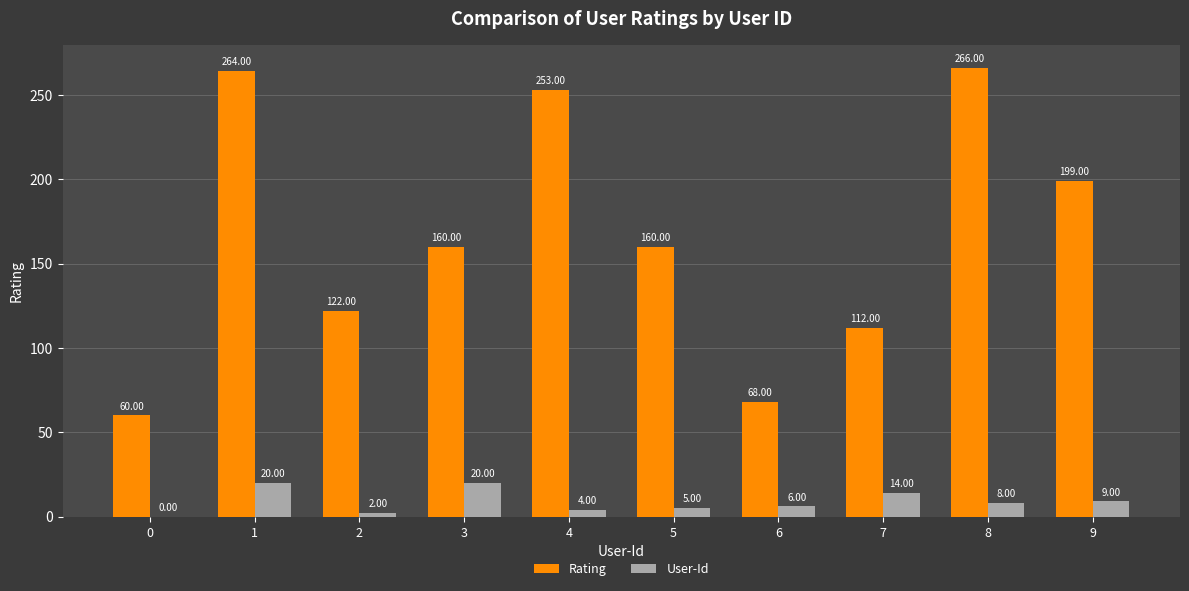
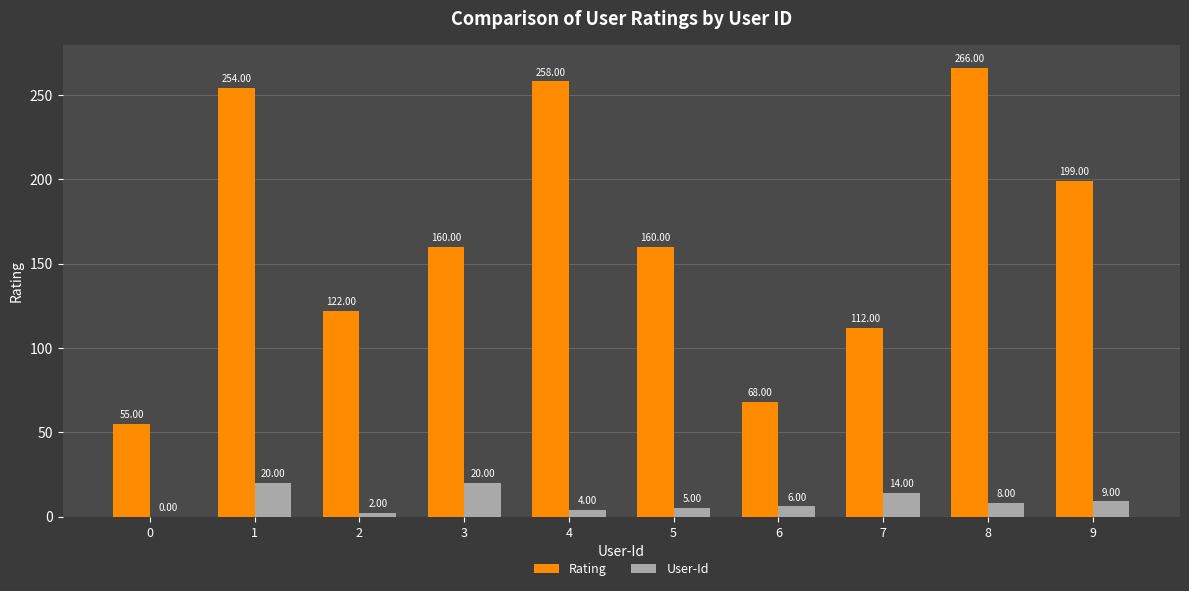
Rating, 0: 60.00 -> 55.00
Rating, 1: 264.00 -> 254.00
Rating, 4: 253.00 -> 258.00
